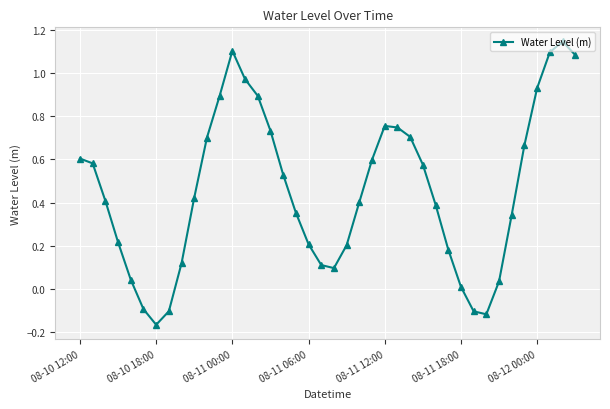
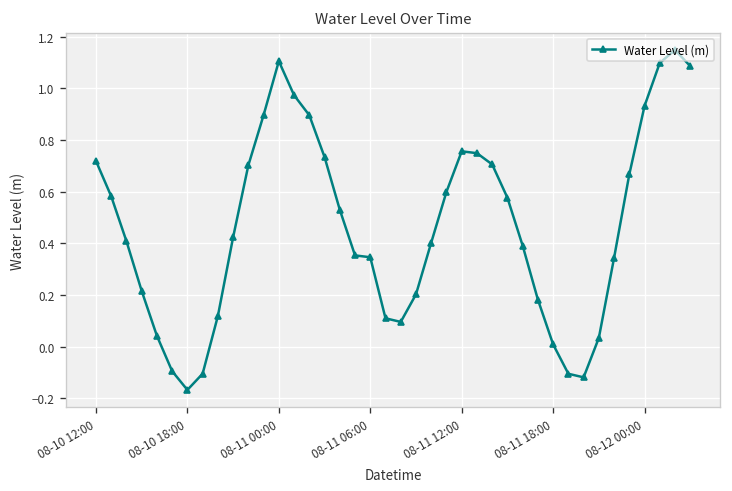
08-10 12:00: 0.60 -> 0.72
08-11 06:00: 0.21 -> 0.35
